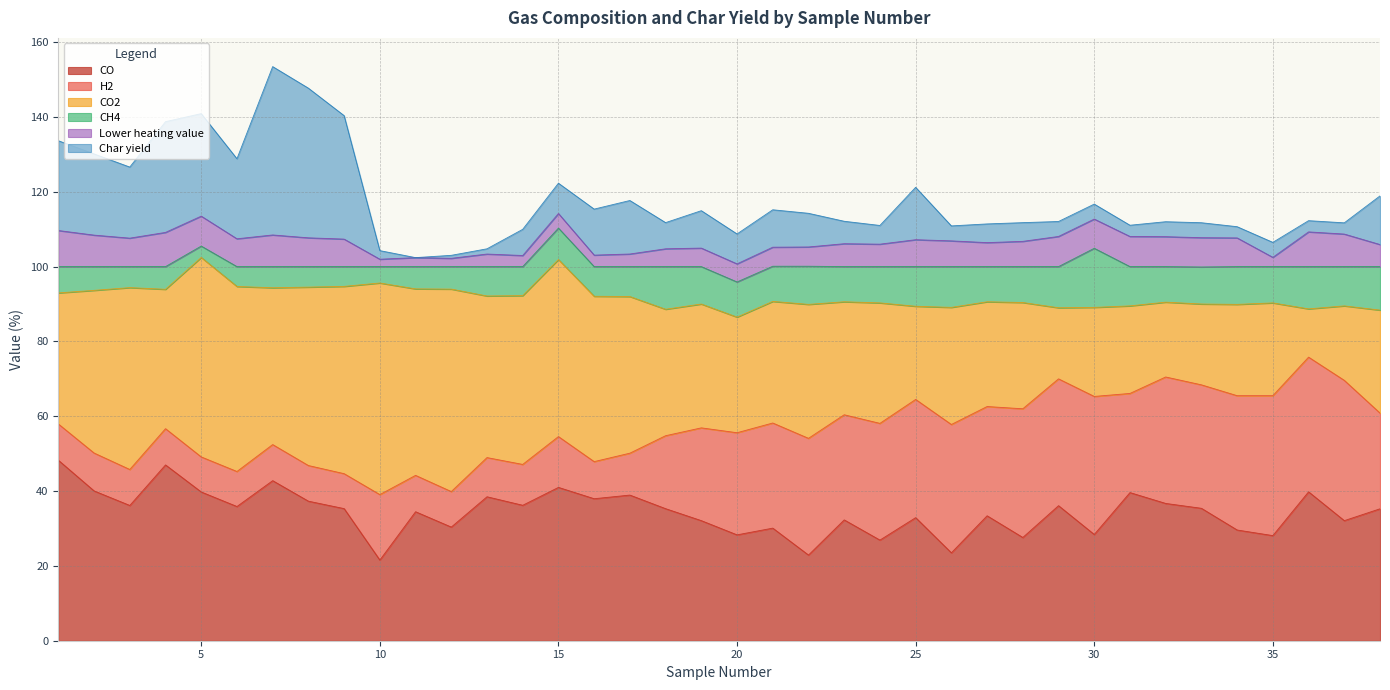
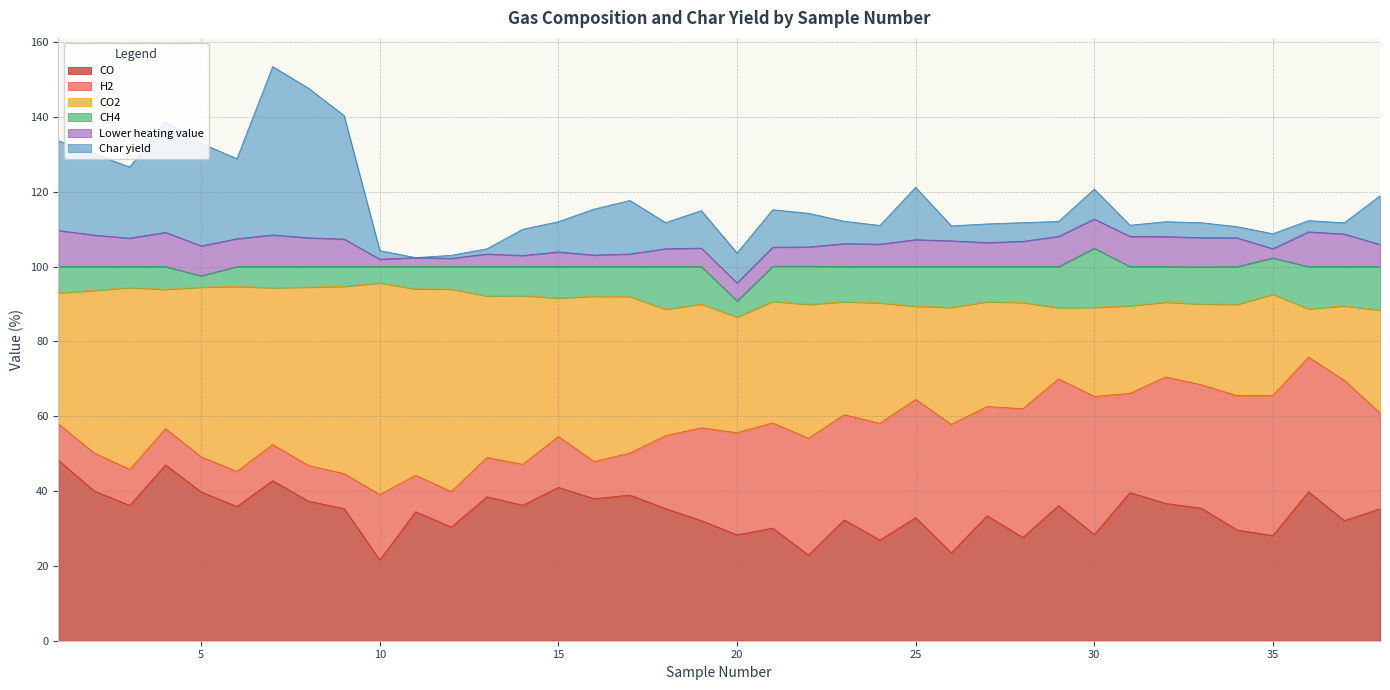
CO2, 5: 53 -> 45
CO2, 15: 47 -> 37
CH4, 20: 9 -> 4
Char yield, 30: 4 -> 8
CO2, 35: 25 -> 27
